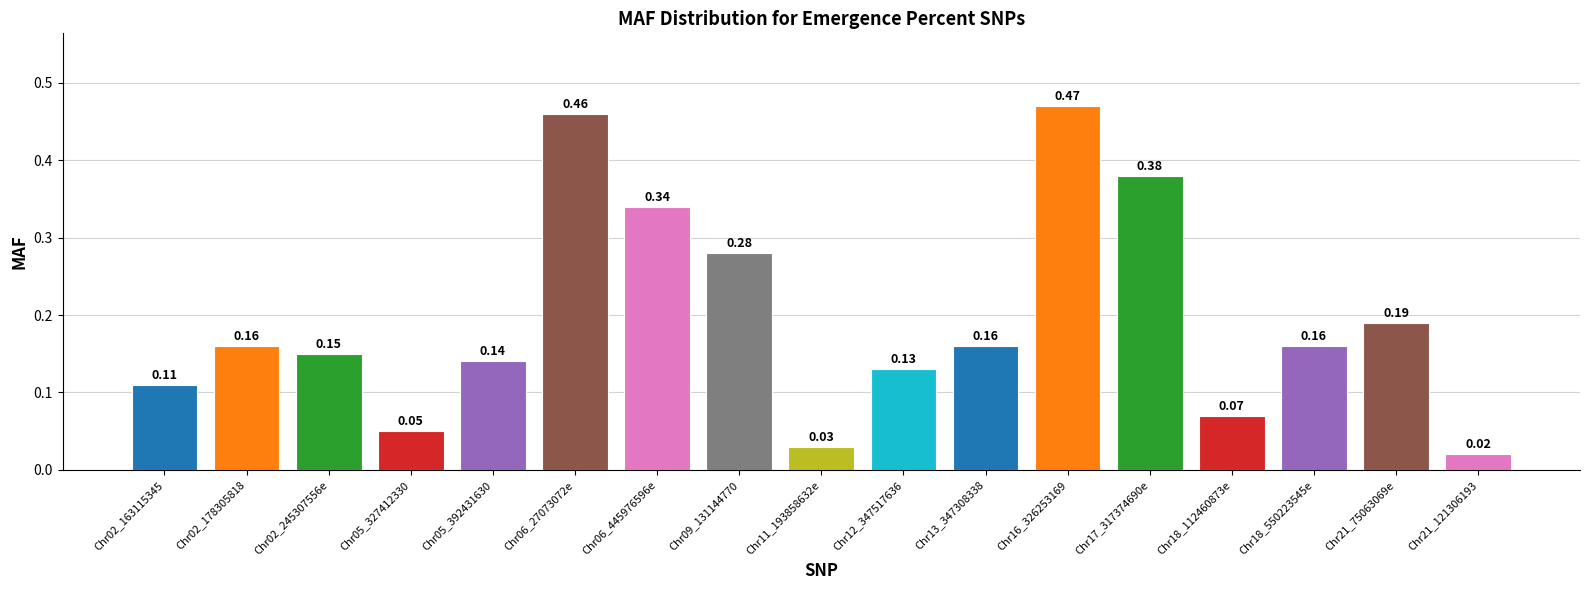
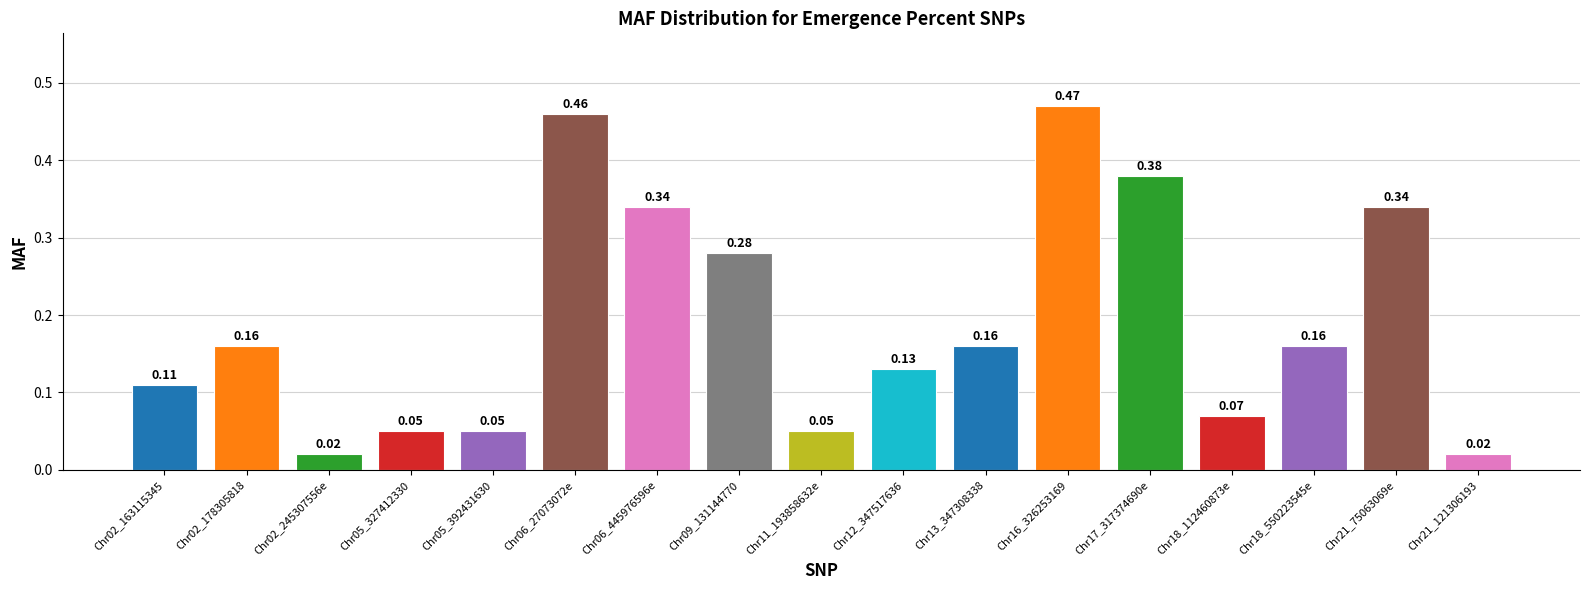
Chr02_245307556e: 0.15 -> 0.02
Chr05_392431630: 0.14 -> 0.05
Chr11_193858632e: 0.03 -> 0.05
Chr21_75063069e: 0.19 -> 0.34
